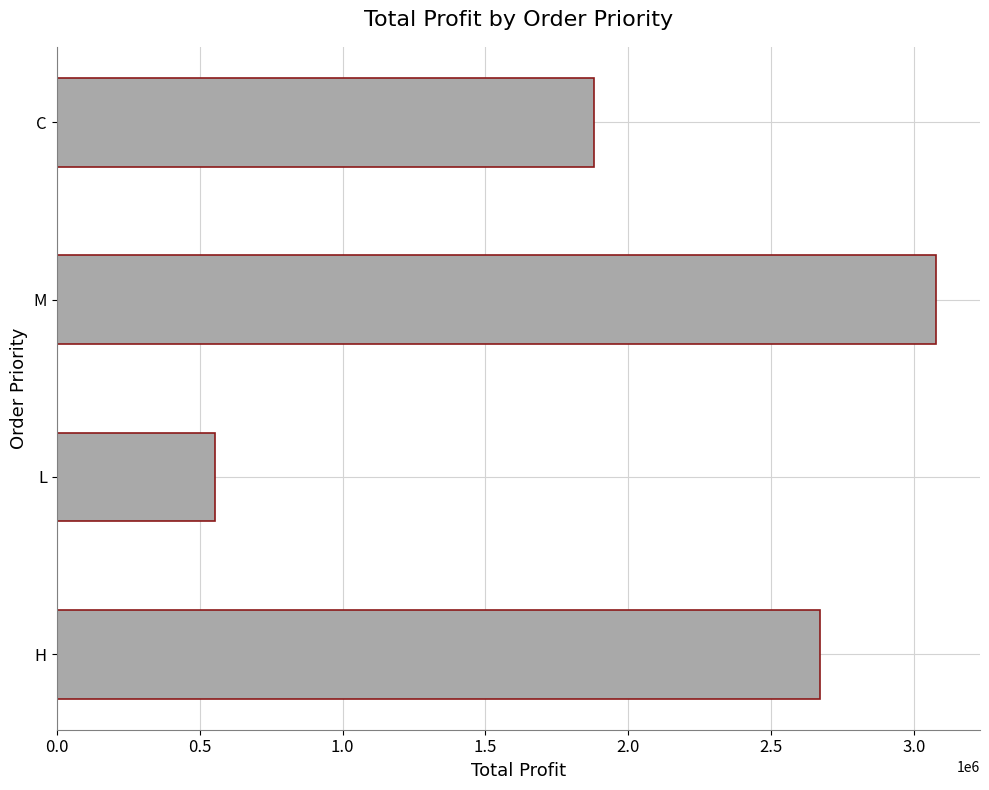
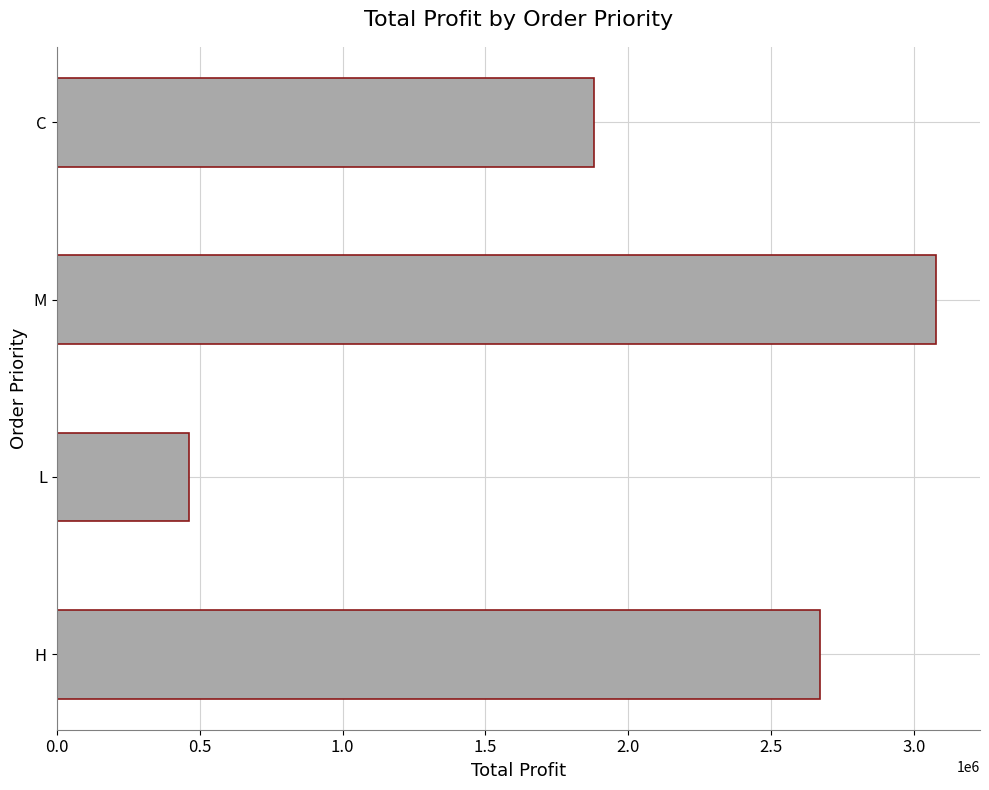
L: 550000 -> 460000
